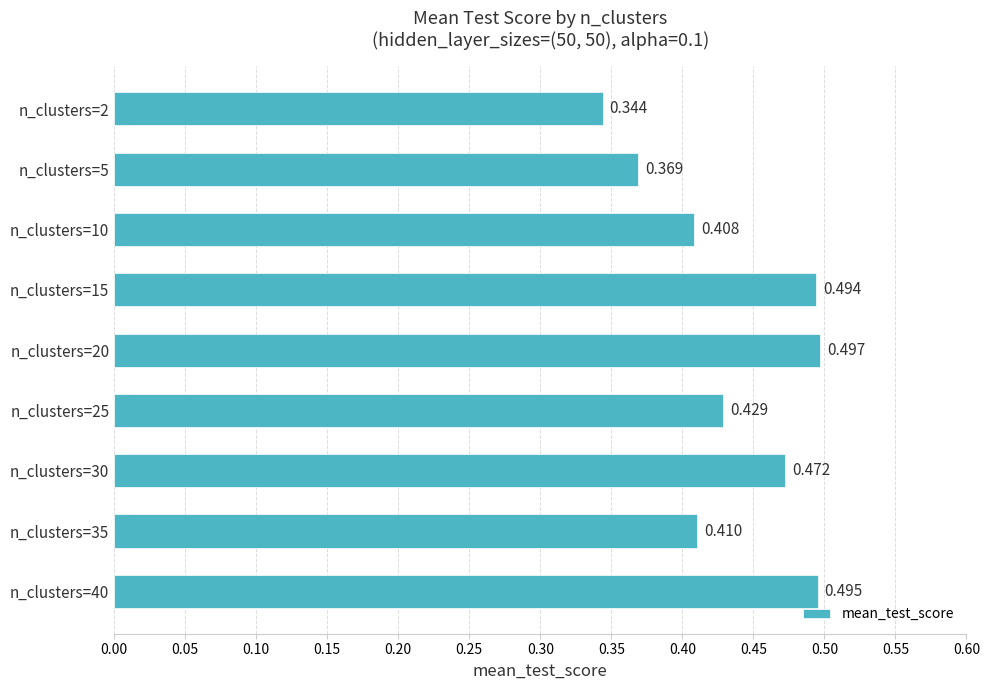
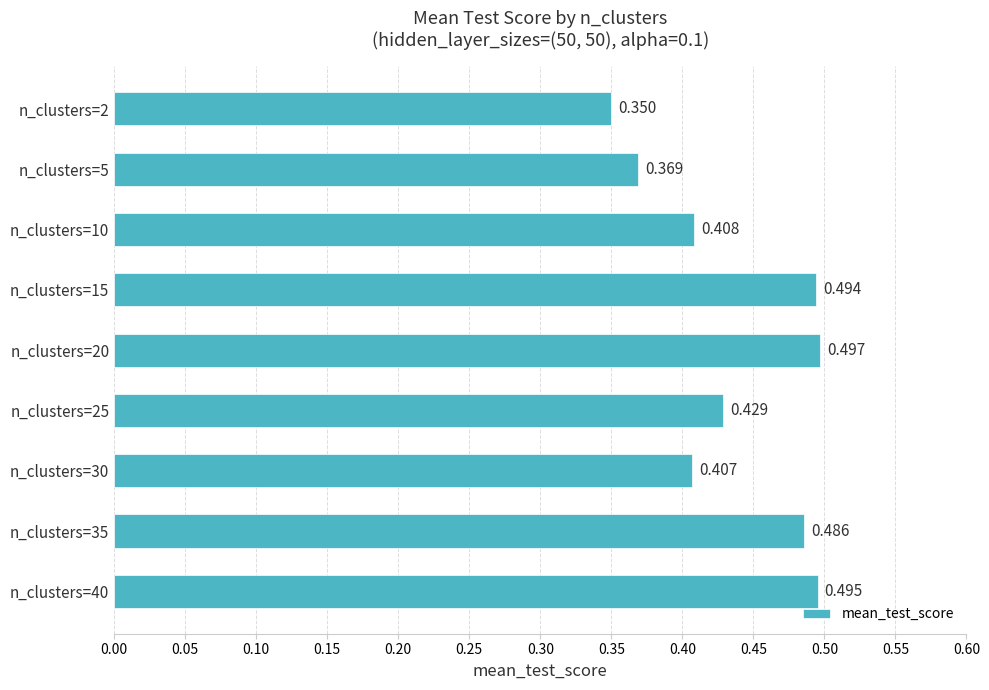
n_clusters=2: 0.344 -> 0.350
n_clusters=30: 0.472 -> 0.407
n_clusters=35: 0.410 -> 0.486
